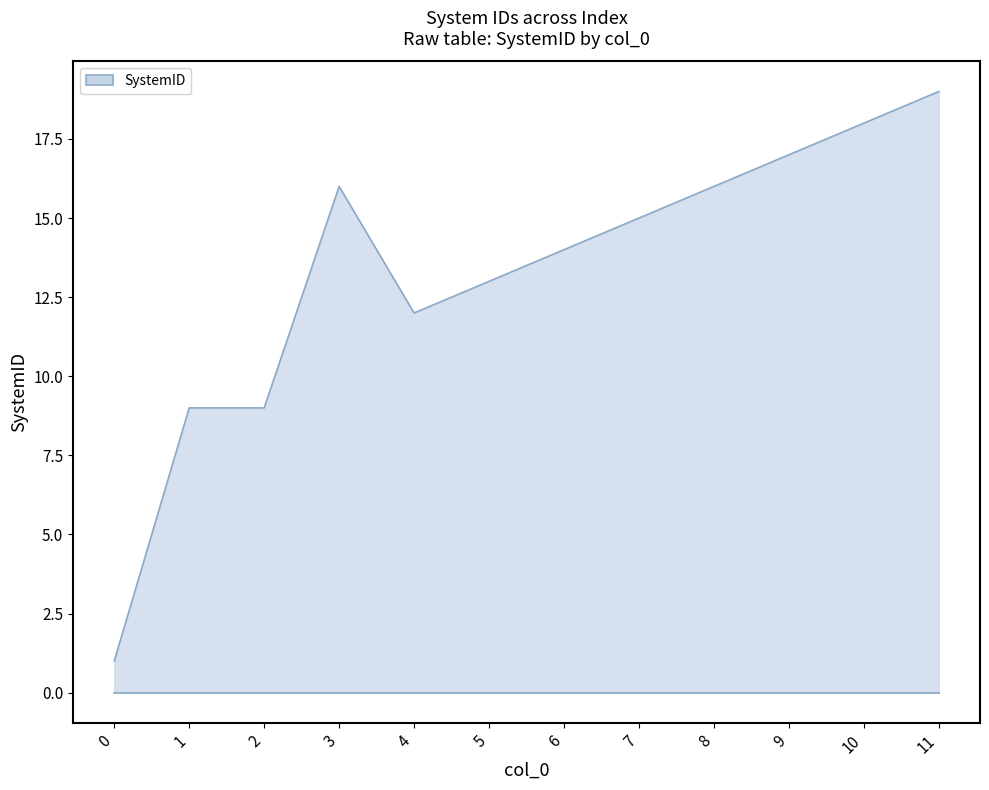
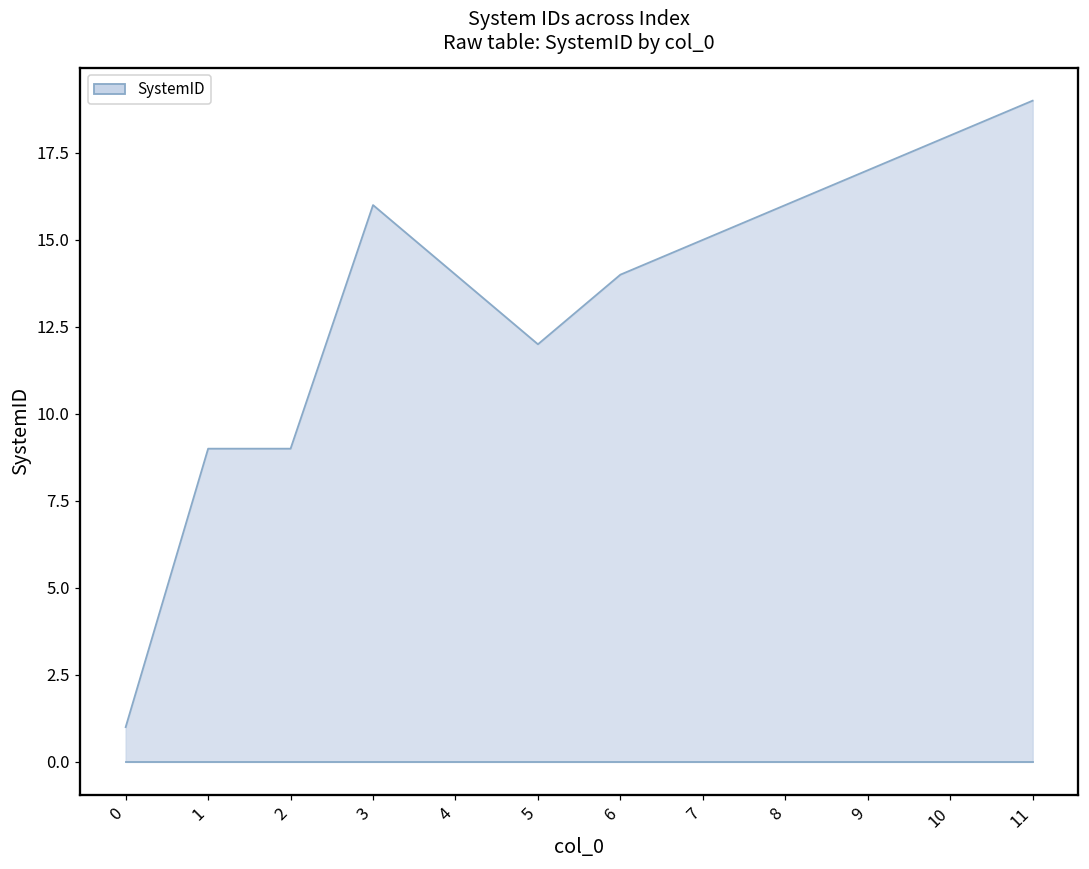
SystemID, 4: 12 -> 14
SystemID, 5: 13 -> 12
